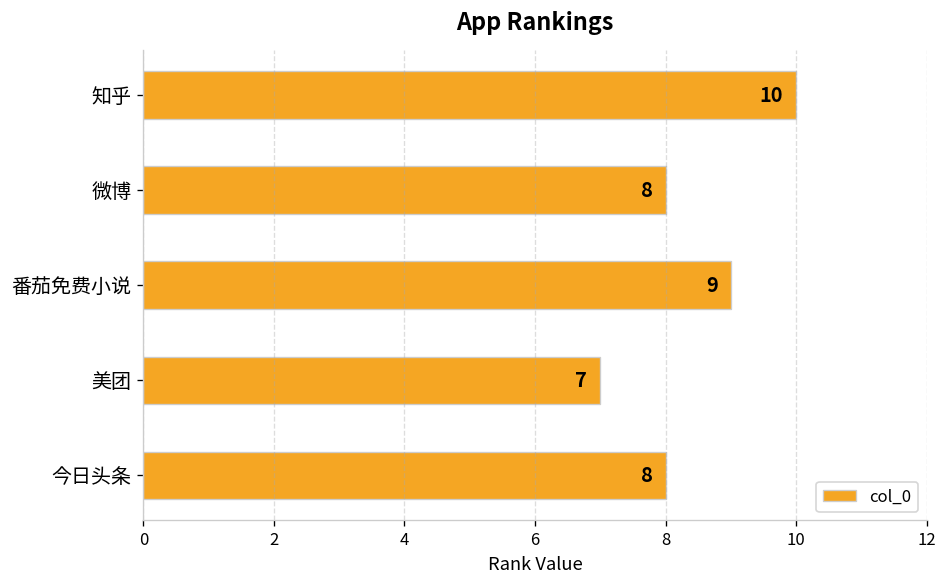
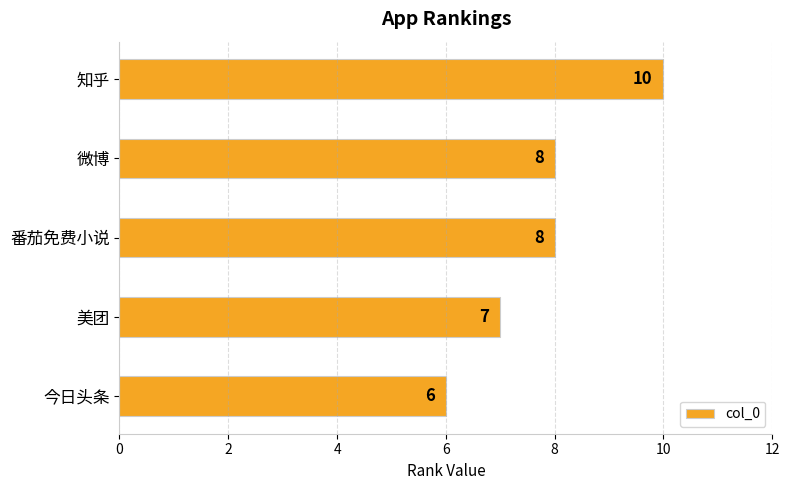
番茄免费小说: 9 -> 8
今日头条: 8 -> 6
